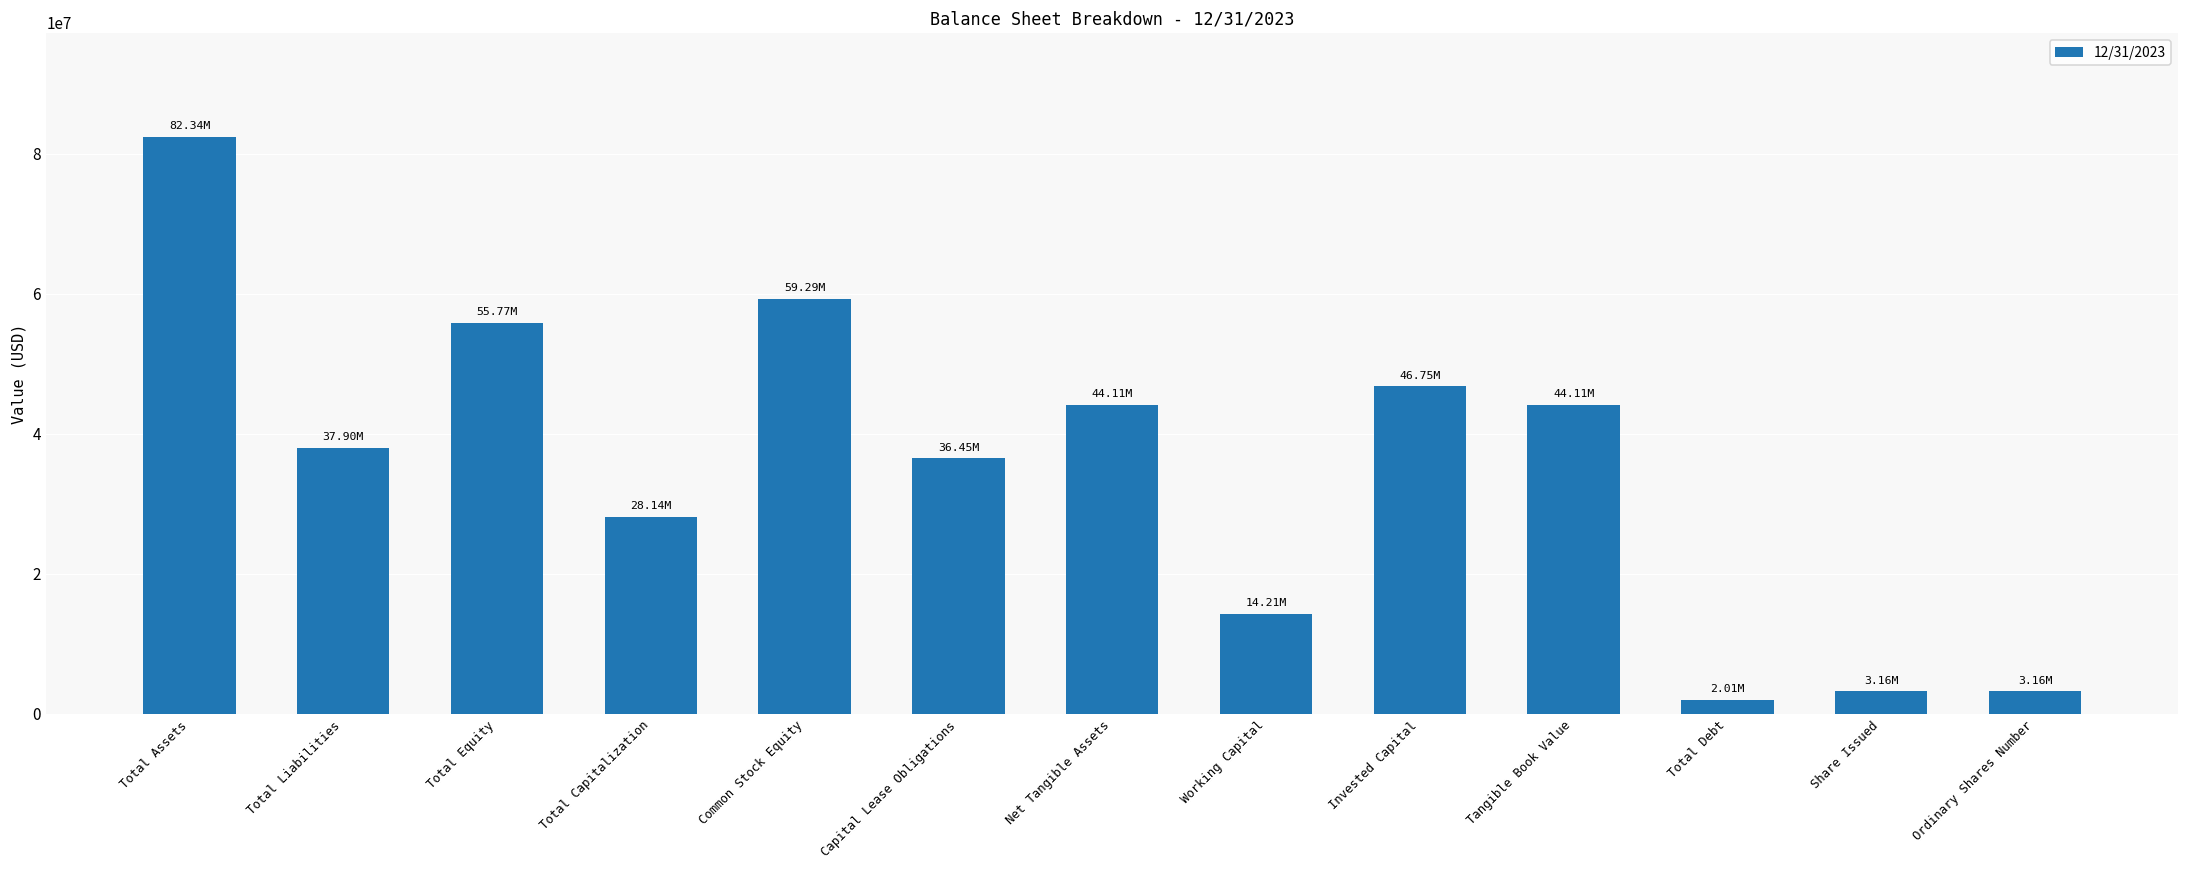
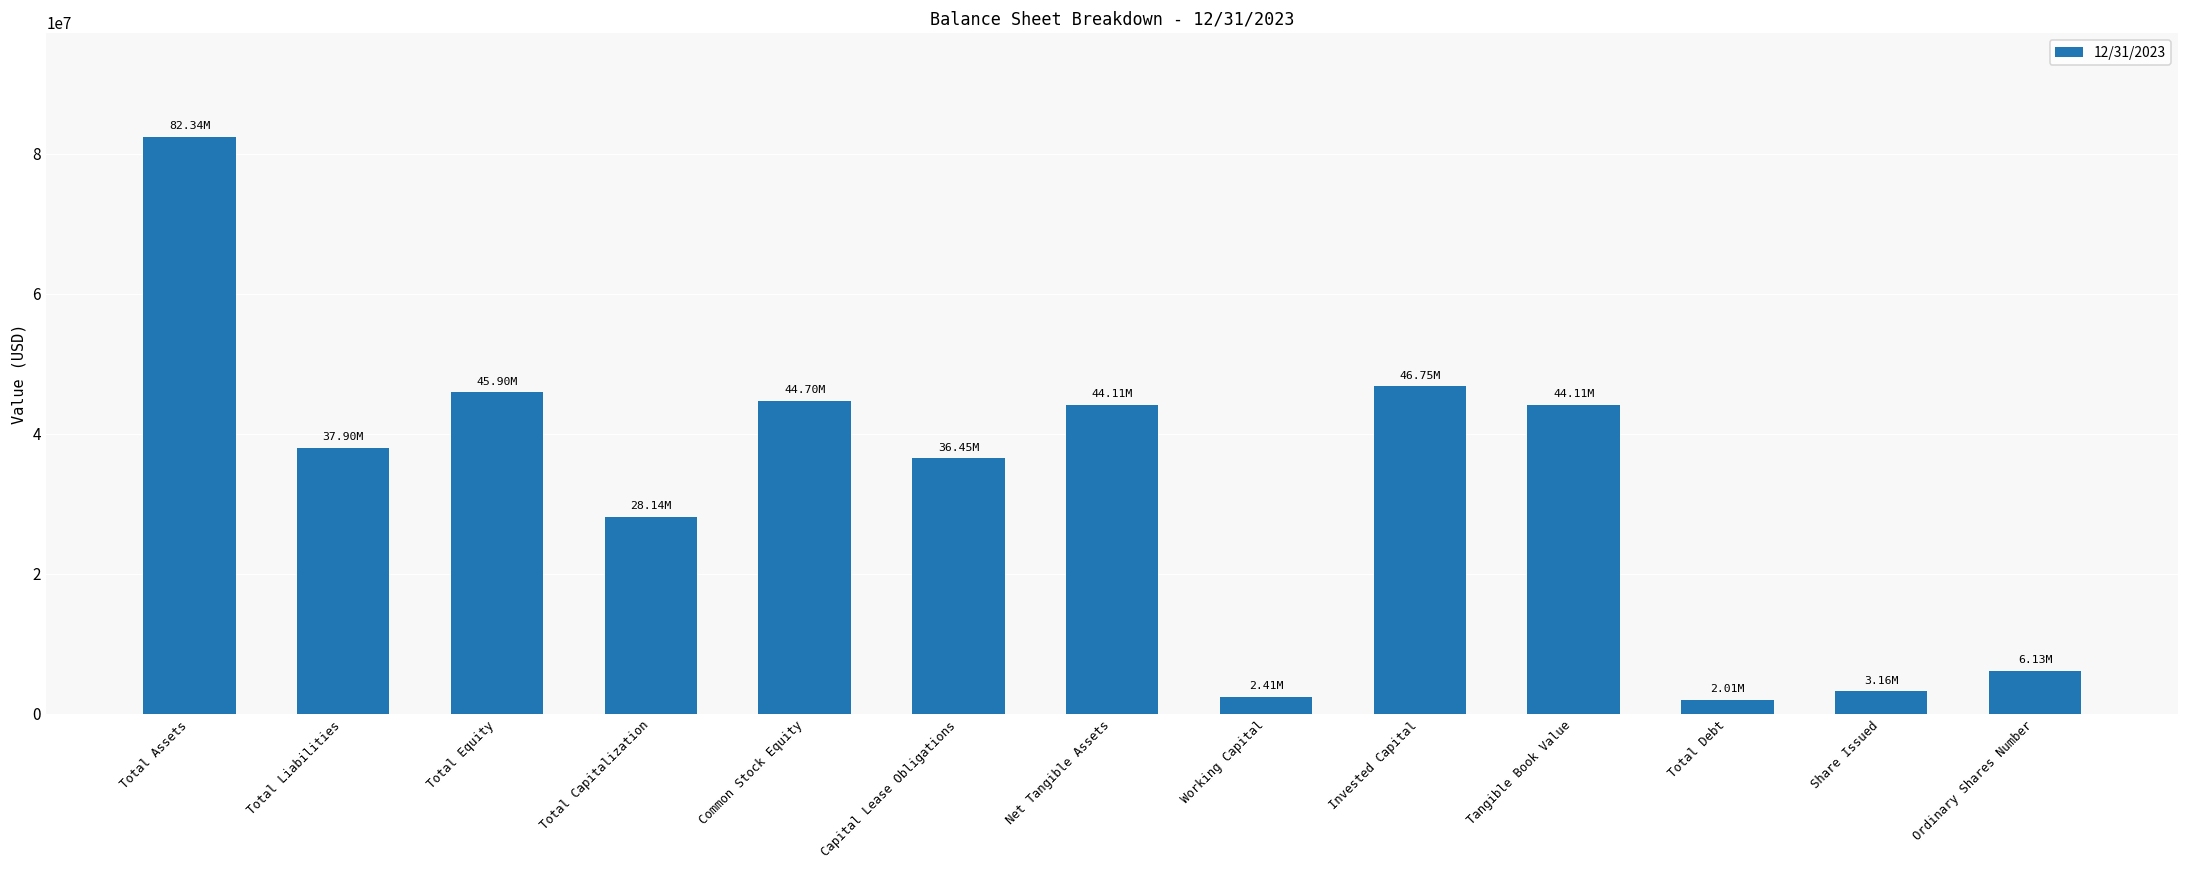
Total Equity: 55.77M -> 45.90M
Common Stock Equity: 59.29M -> 44.70M
Working Capital: 14.21M -> 2.41M
Ordinary Shares Number: 3.16M -> 6.13M
